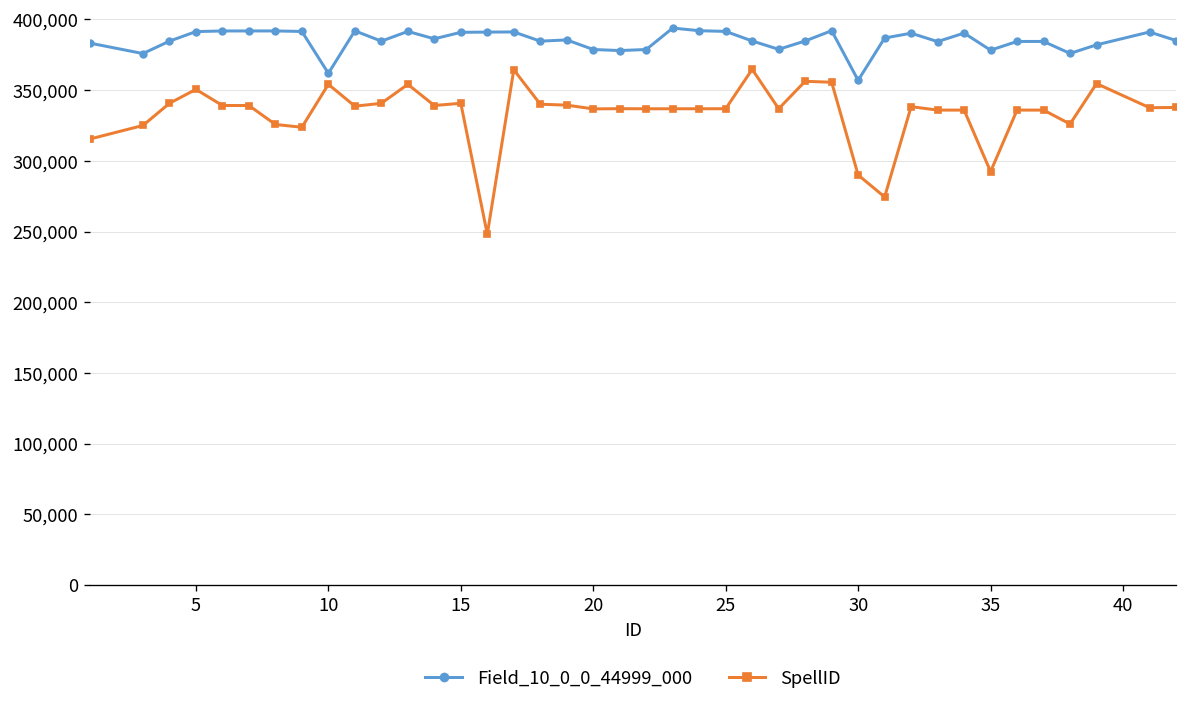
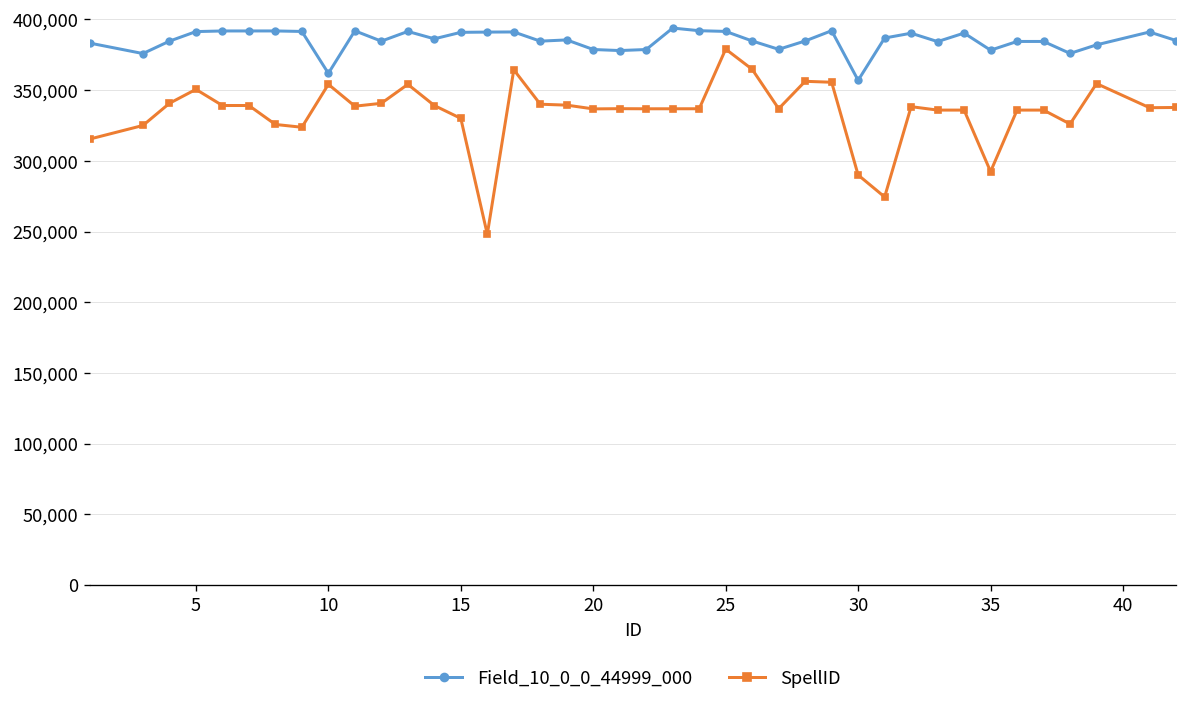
SpellID, 15: 341,000 -> 330,000
SpellID, 25: 337,000 -> 379,000
